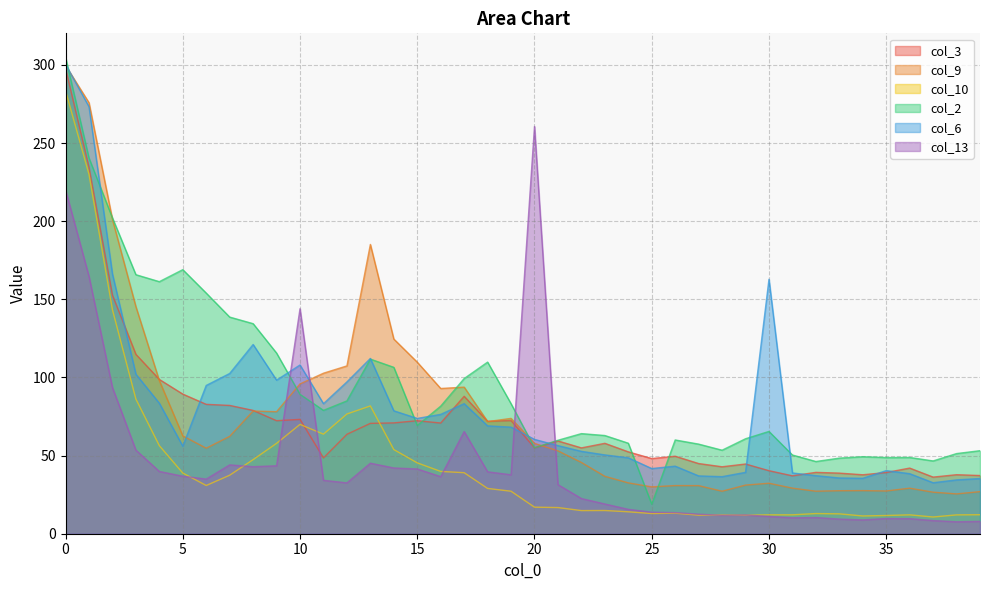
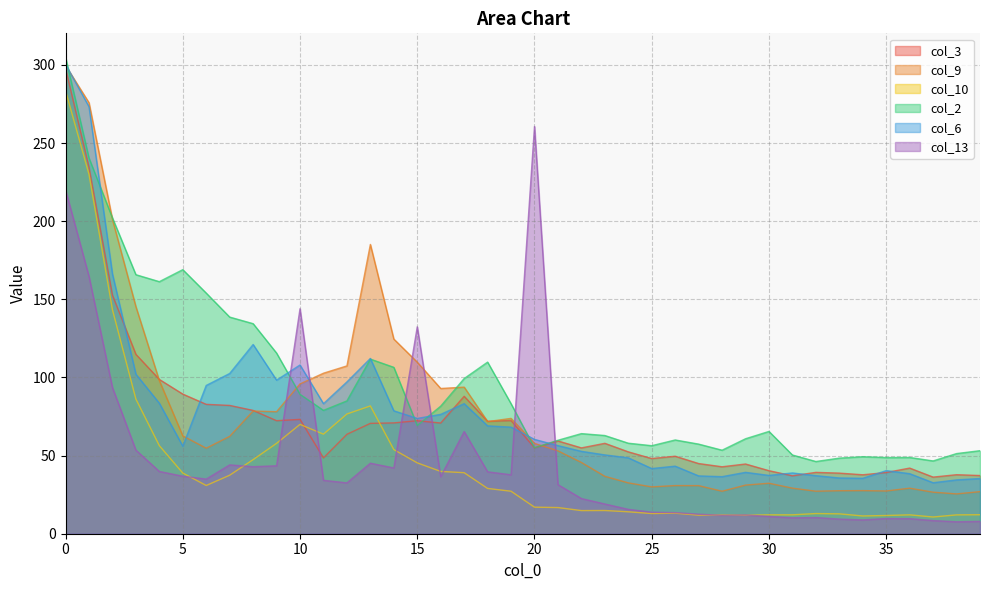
col_13, 15: 41 -> 132
col_2, 25: 19 -> 56
col_6, 30: 163 -> 37
